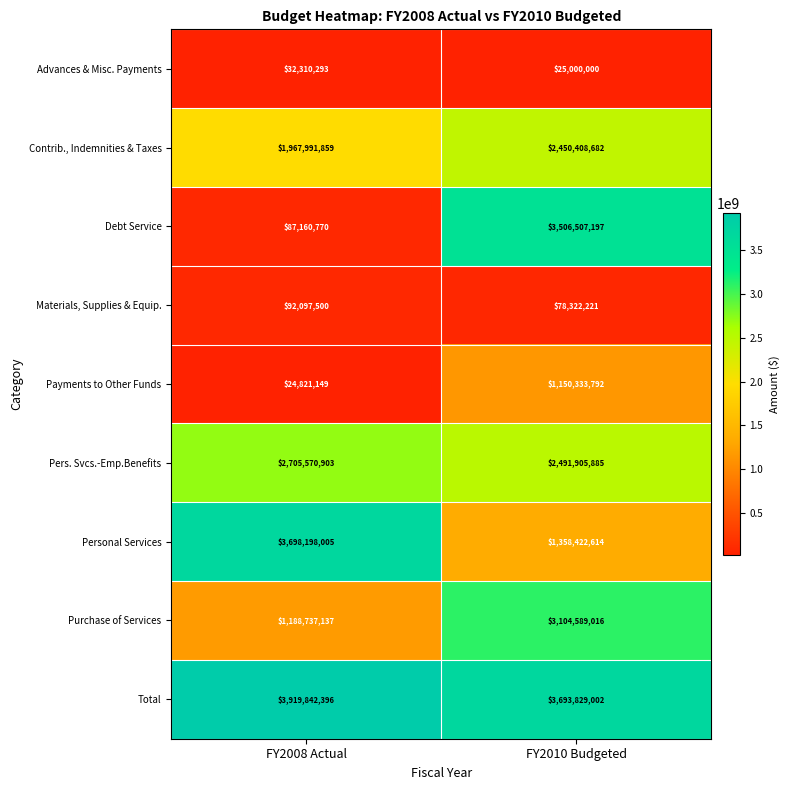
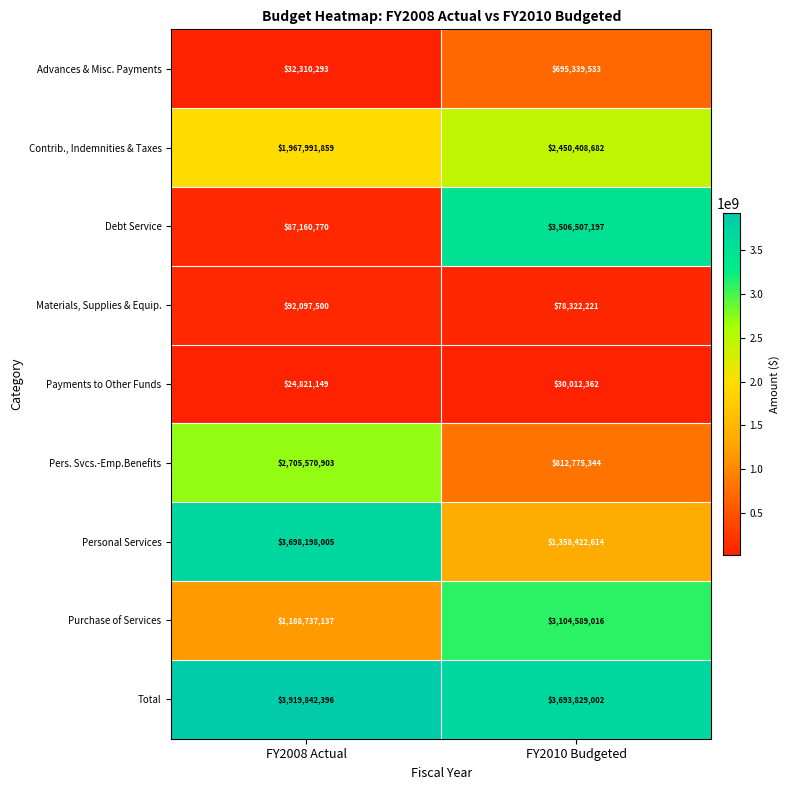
Advances & Misc. Payments, FY2010 Budgeted: $25,000,000 -> $695,339,533
Payments to Other Funds, FY2010 Budgeted: $1,150,333,792 -> $30,012,362
Pers. Svcs.-Emp.Benefits, FY2010 Budgeted: $2,491,905,885 -> $812,775,344
